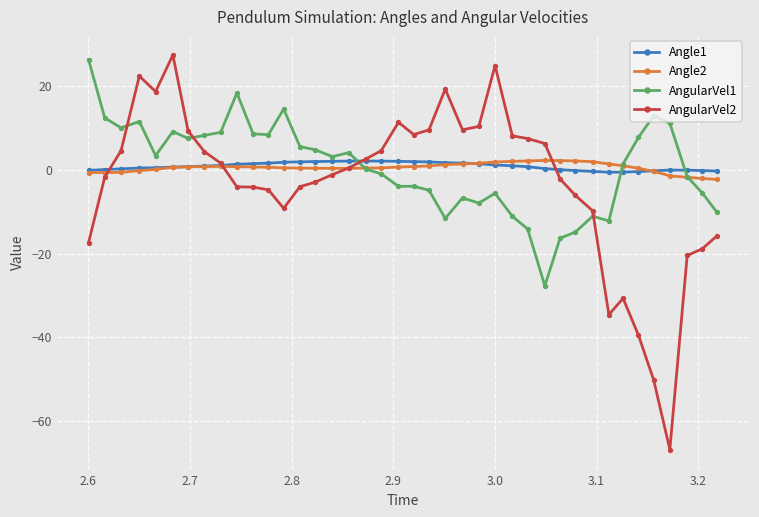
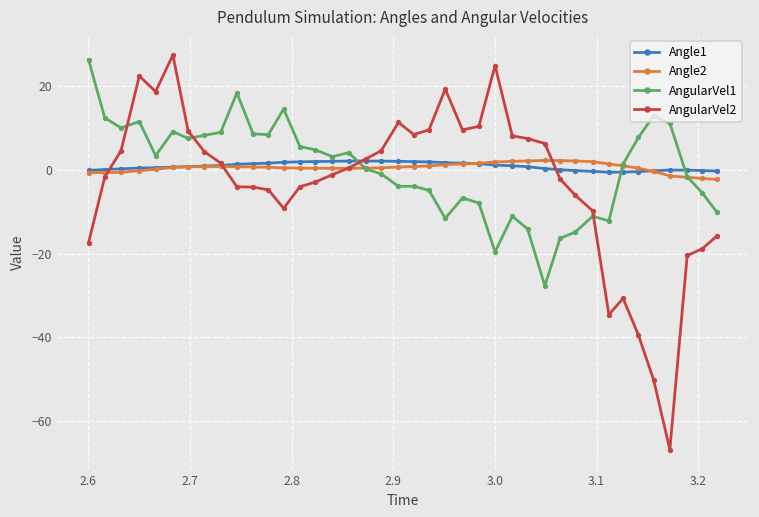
AngularVel1, 3.0: -6 -> -20
